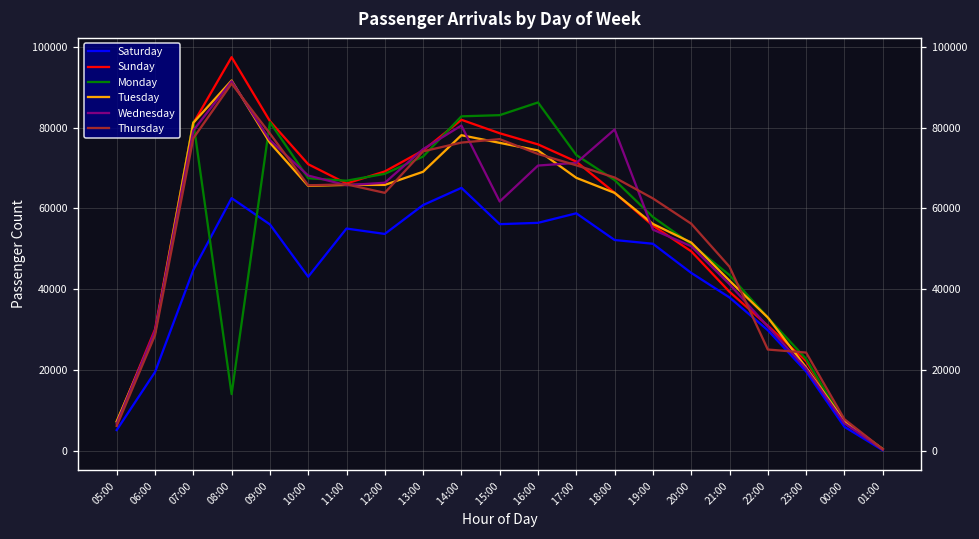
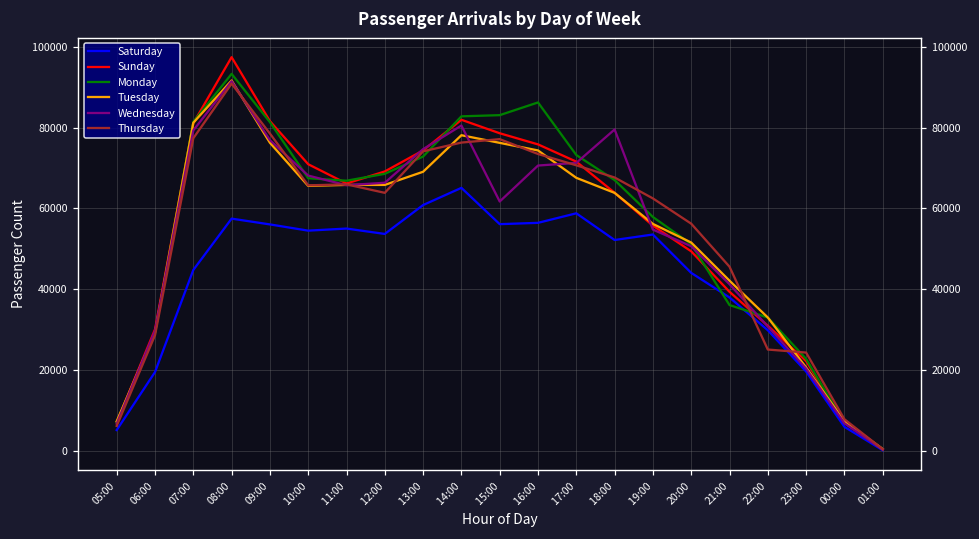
Saturday, 08:00: 63000 -> 57000
Monday, 08:00: 14000 -> 93000
Saturday, 10:00: 43000 -> 55000
Saturday, 19:00: 51000 -> 54000
Monday, 21:00: 43000 -> 36000
